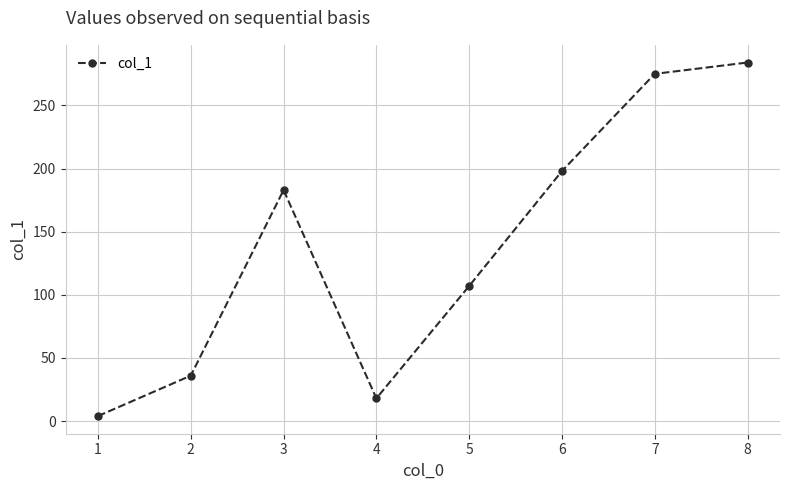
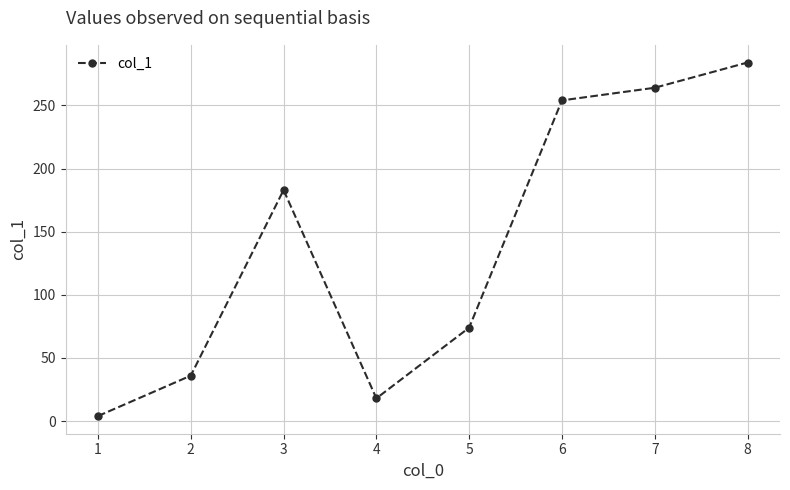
5: 107 -> 74
6: 198 -> 254
7: 275 -> 264
